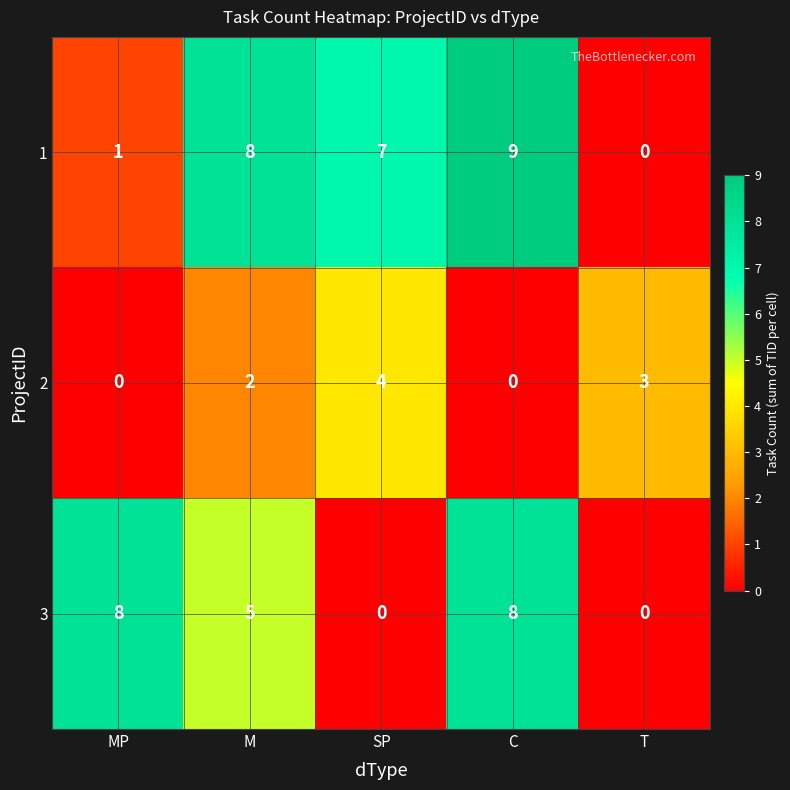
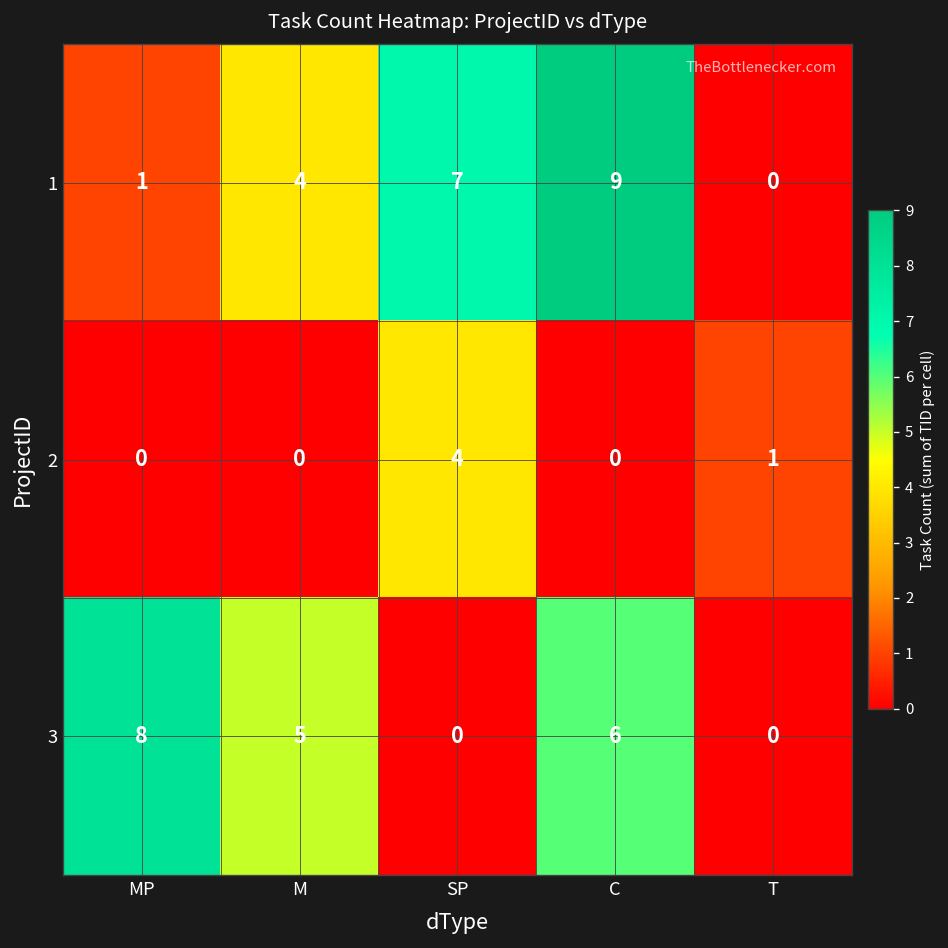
1, M: 8 -> 4
2, M: 2 -> 0
2, T: 3 -> 1
3, C: 8 -> 6
